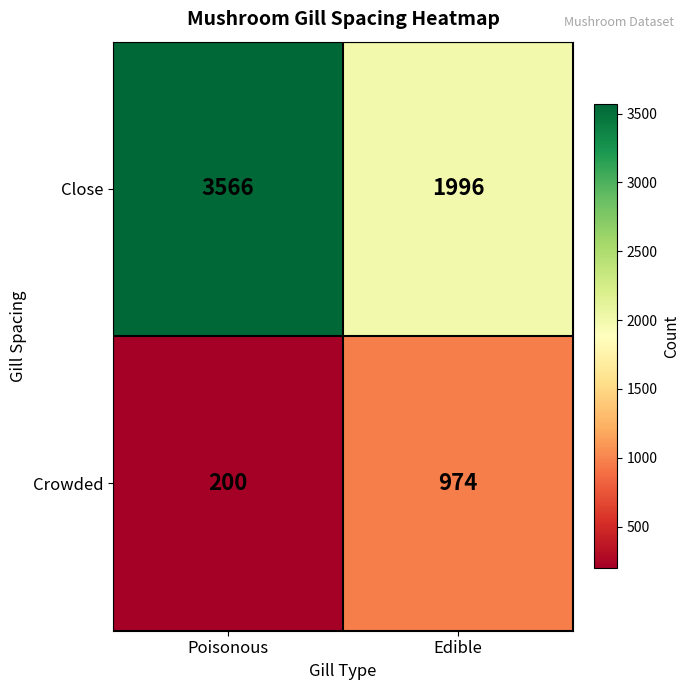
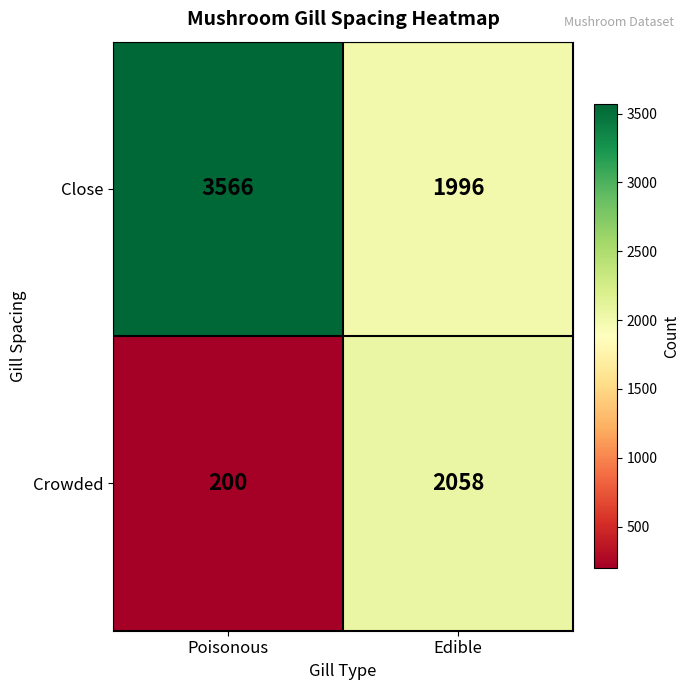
Crowded, Edible: 974 -> 2058
